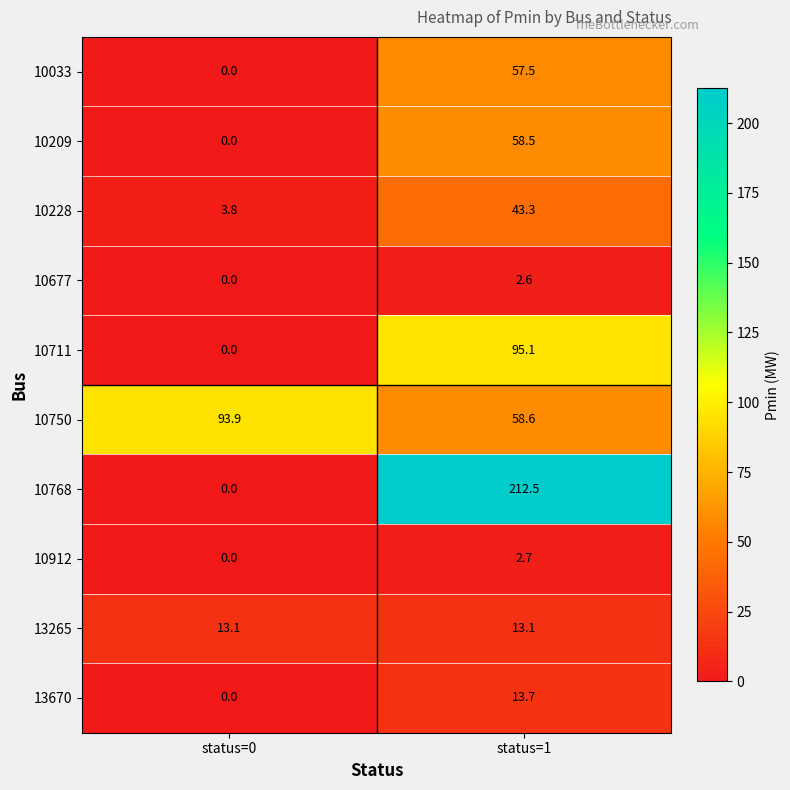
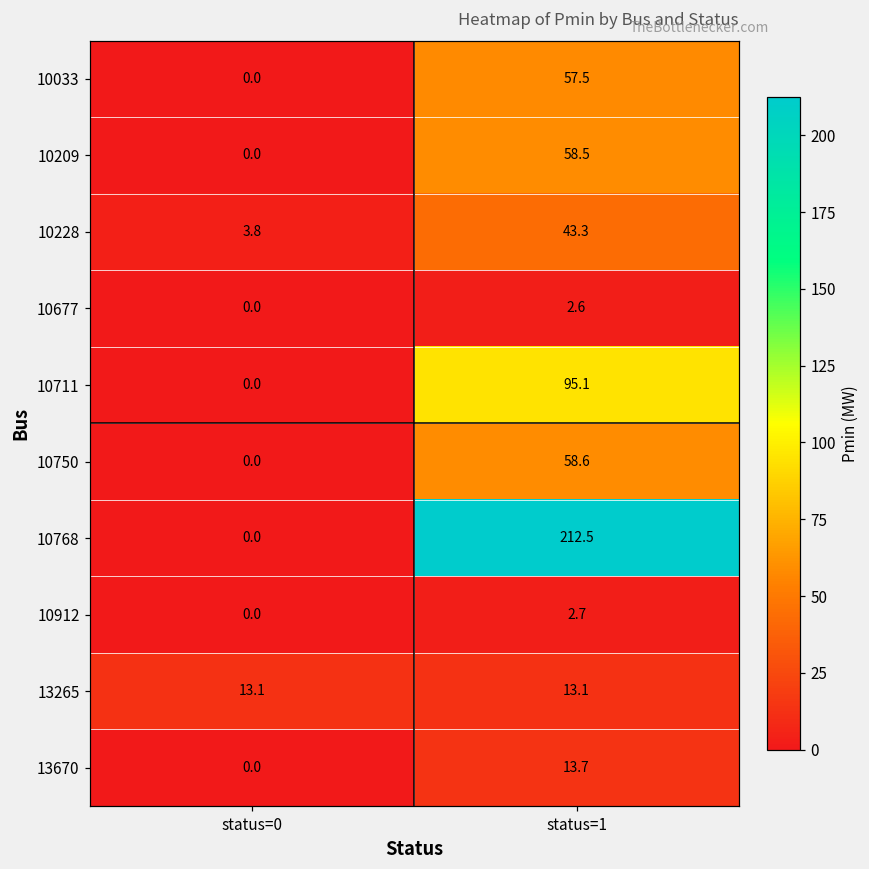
10750, status=0: 93.9 -> 0.0
